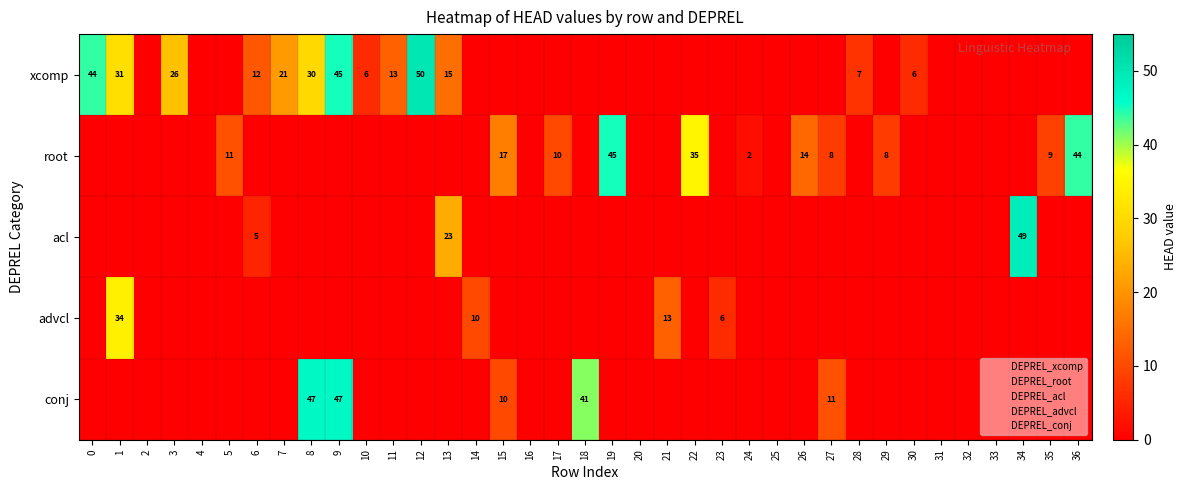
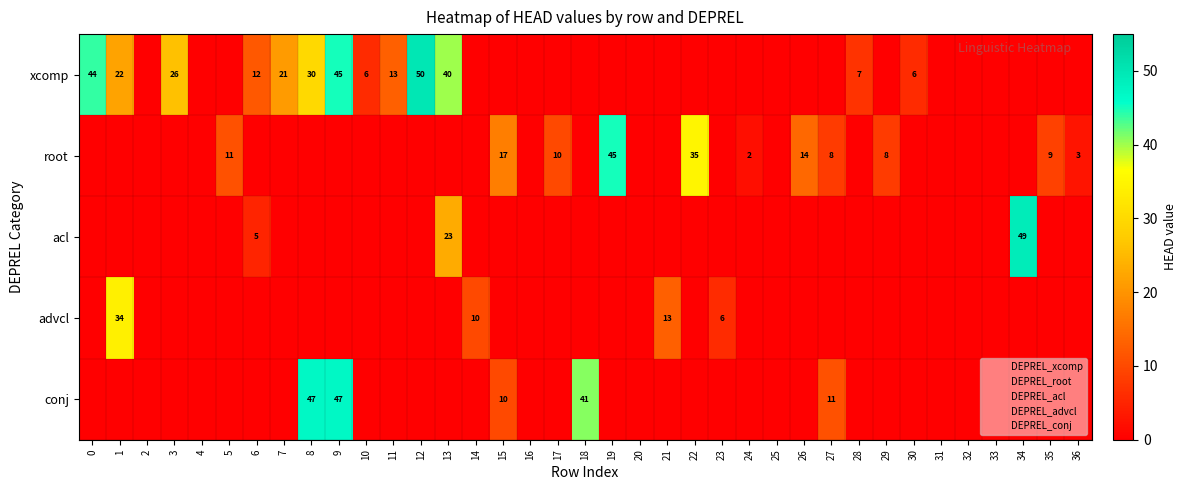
xcomp, 1: 31 -> 22
xcomp, 13: 15 -> 40
root, 36: 44 -> 3
